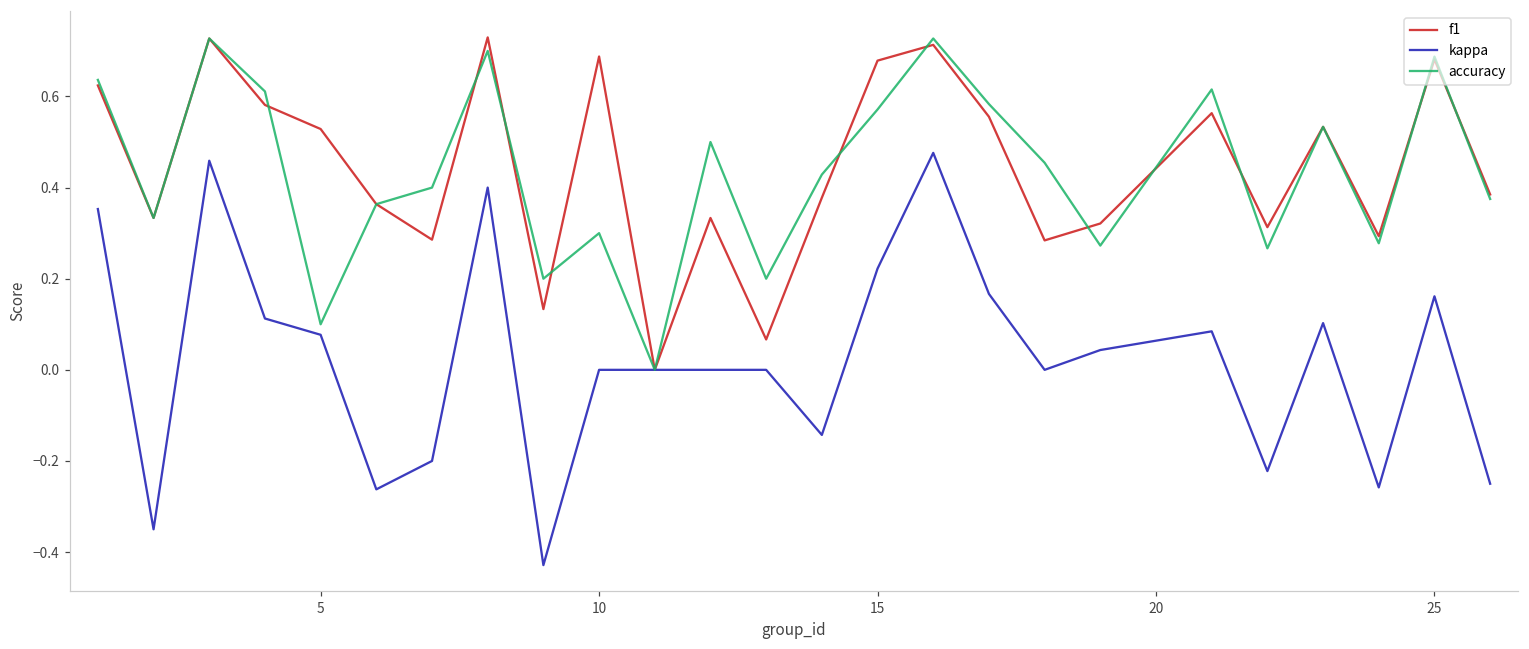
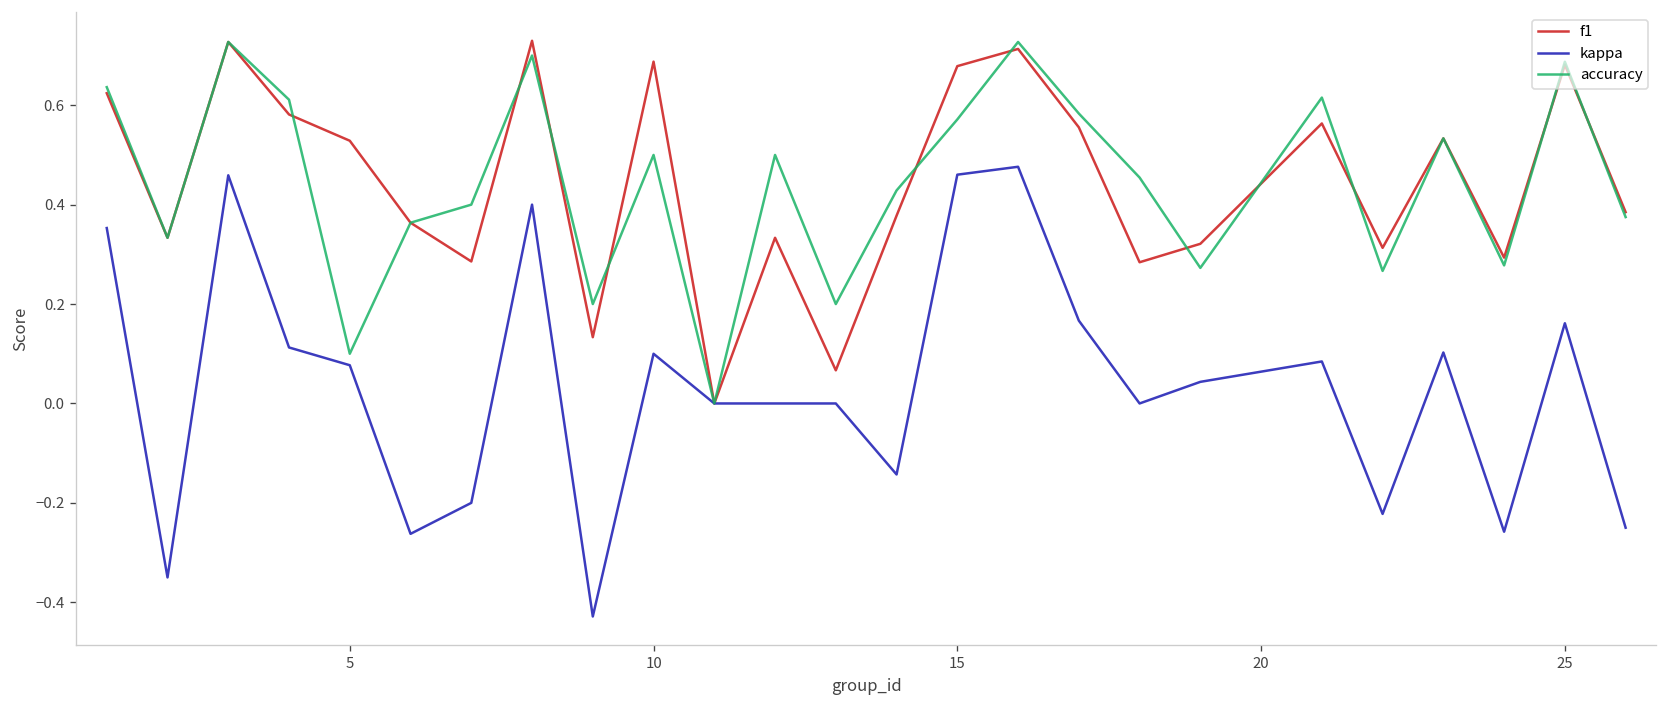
kappa, 10: 0.0 -> 0.1
accuracy, 10: 0.3 -> 0.5
kappa, 15: 0.22 -> 0.46
